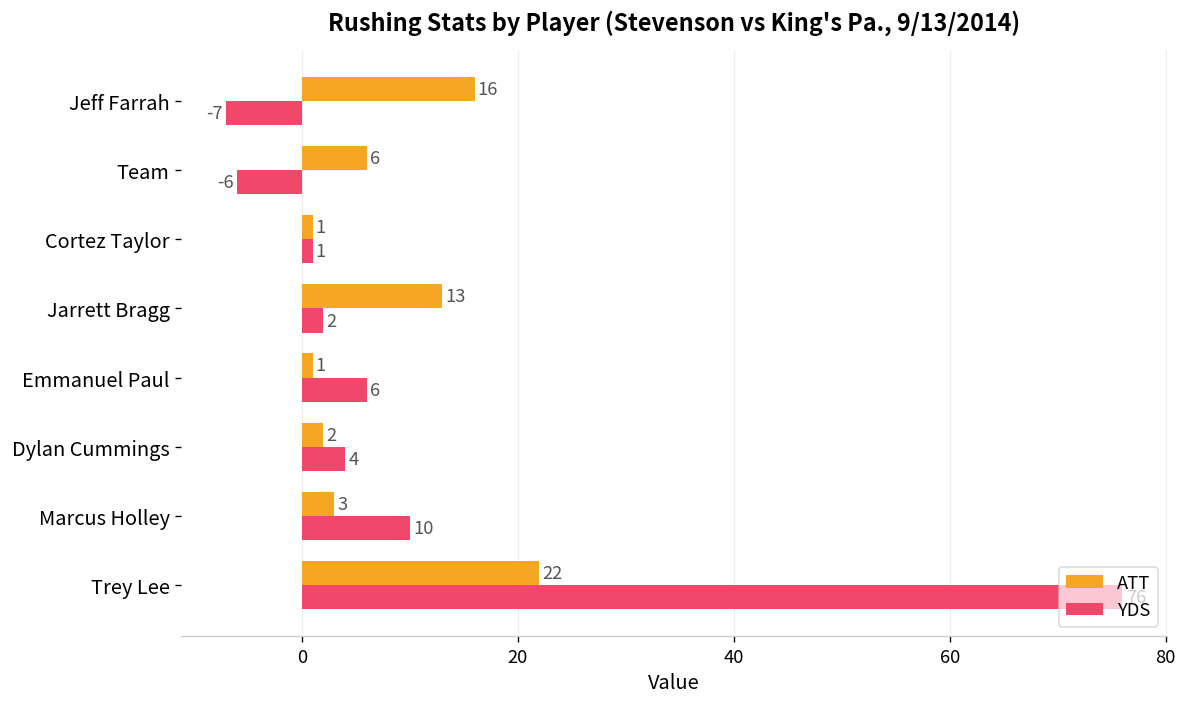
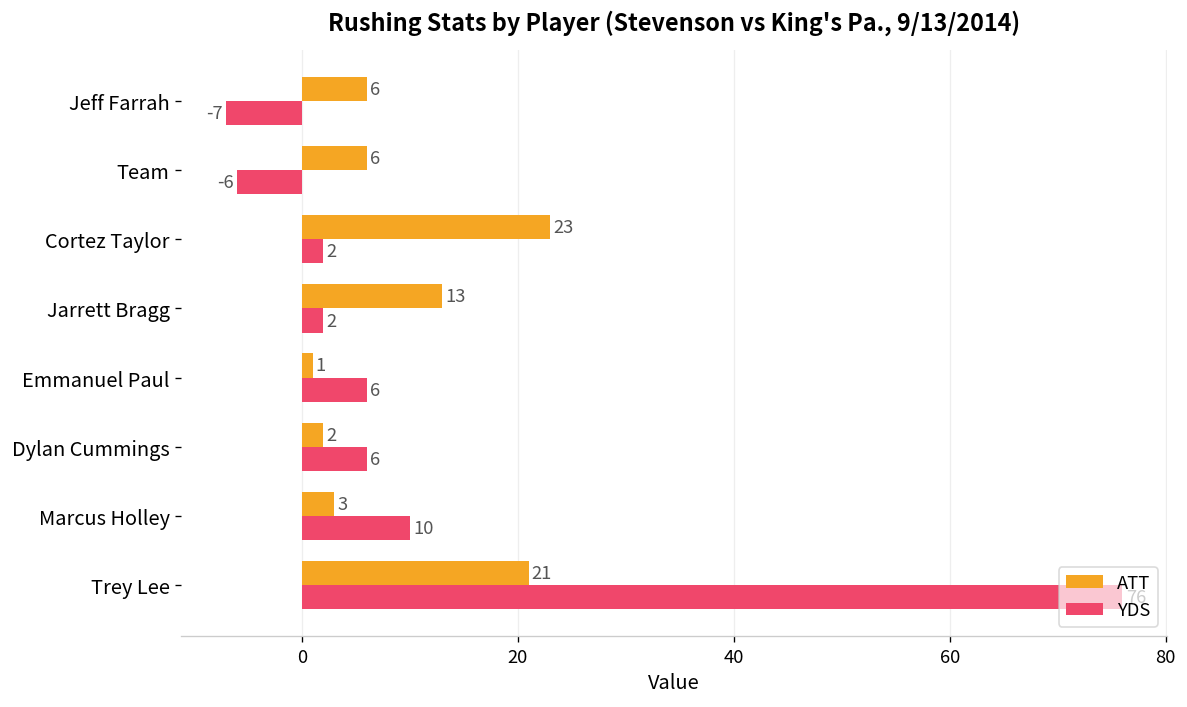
ATT, Jeff Farrah: 16 -> 6
ATT, Cortez Taylor: 1 -> 23
YDS, Cortez Taylor: 1 -> 2
YDS, Dylan Cummings: 4 -> 6
ATT, Trey Lee: 22 -> 21
